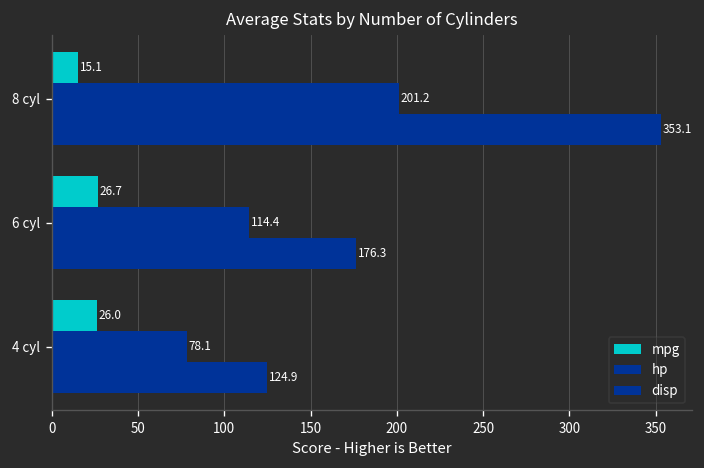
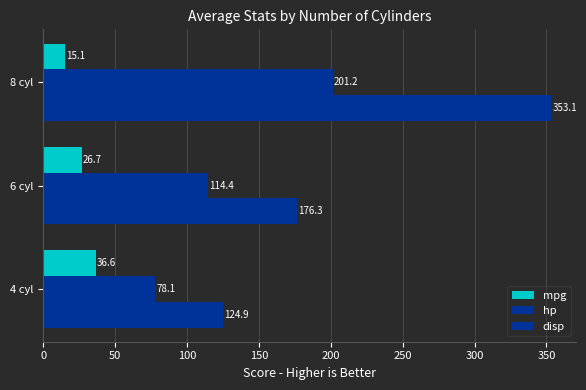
mpg, 4 cyl: 26.0 -> 36.6
